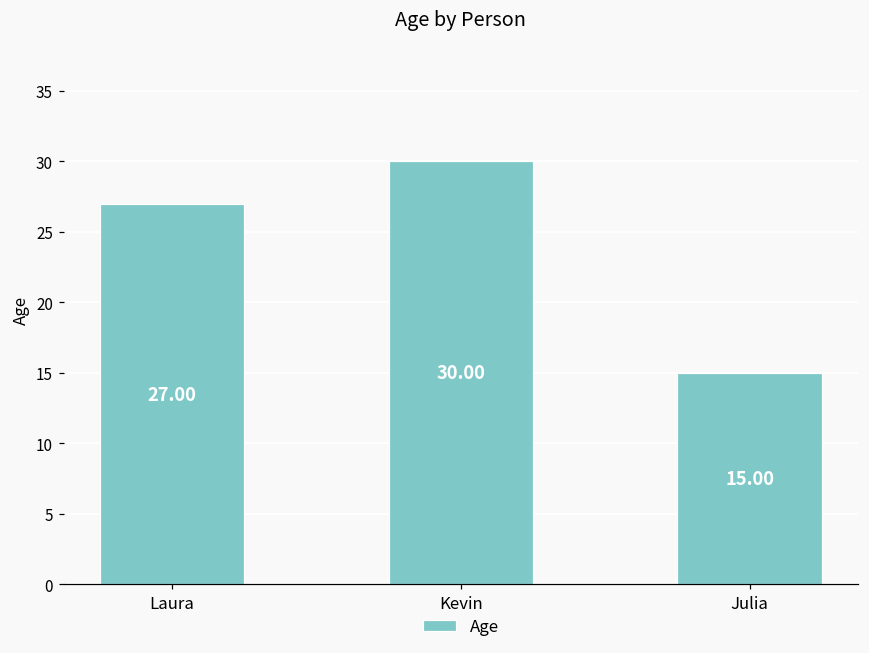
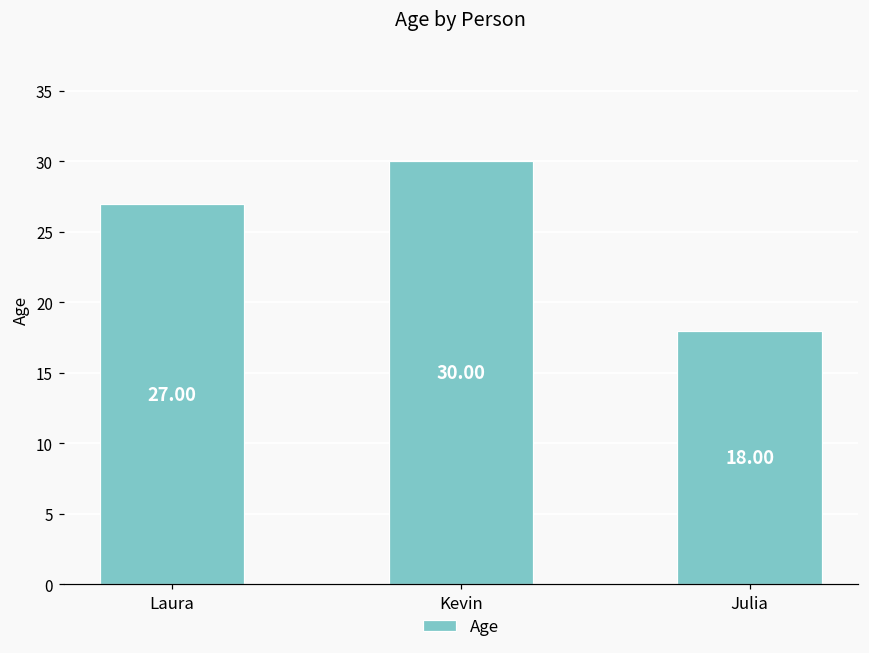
Julia: 15.00 -> 18.00
